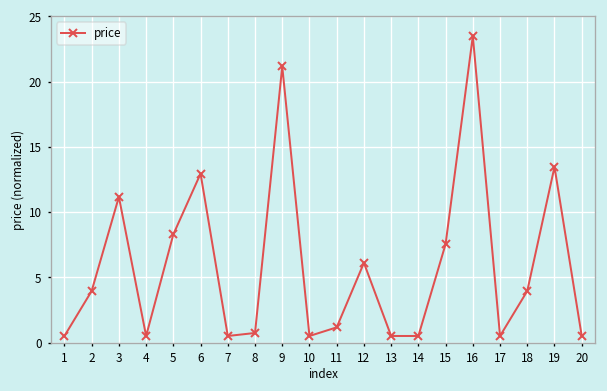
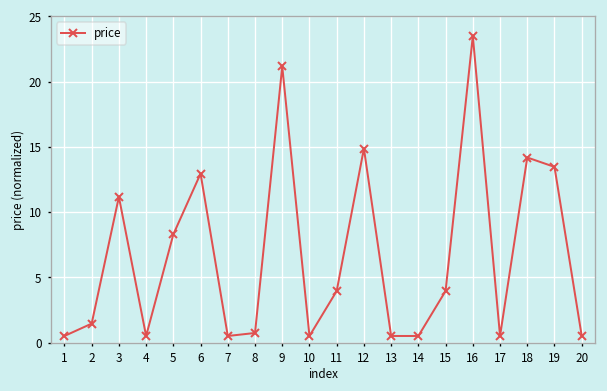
2: 3.9 -> 1.4
11: 1.2 -> 3.9
12: 6.1 -> 14.9
15: 7.5 -> 3.9
18: 3.9 -> 14.2
